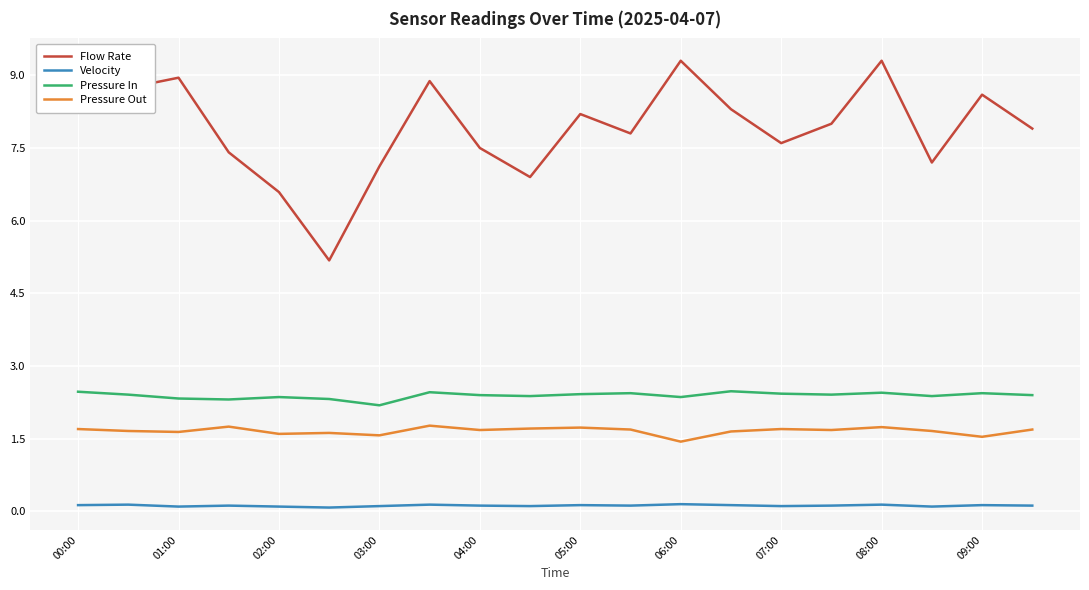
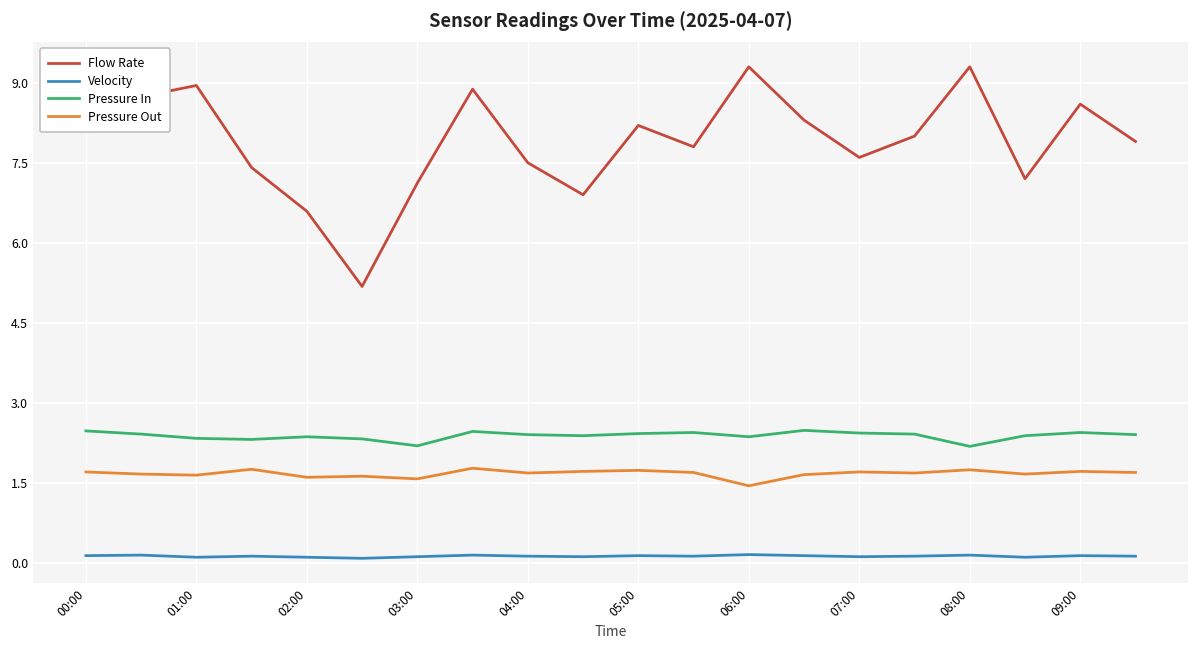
Pressure In, 08:00: 2.5 -> 2.2
Pressure Out, 09:00: 1.5 -> 1.7
